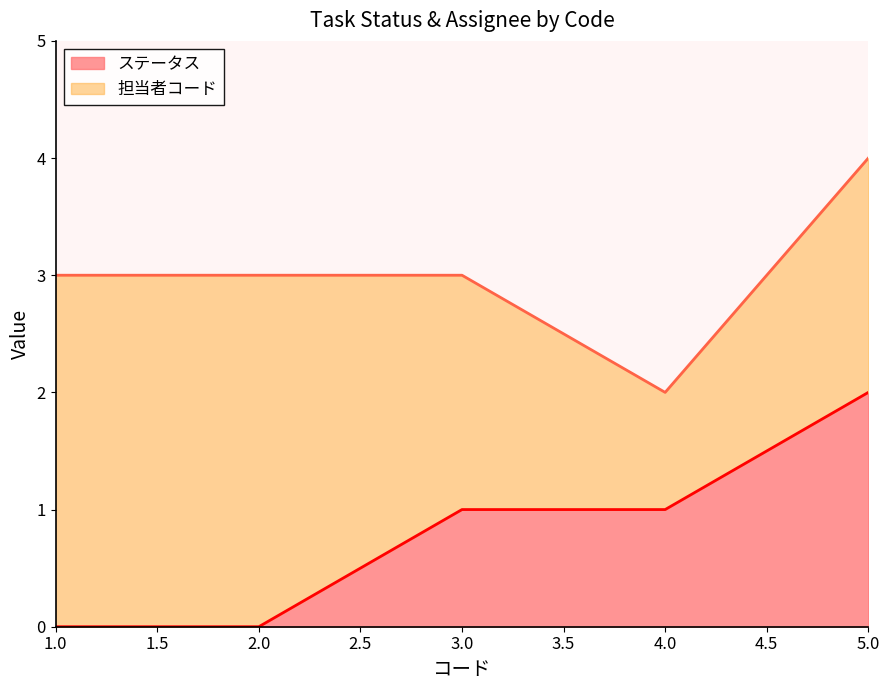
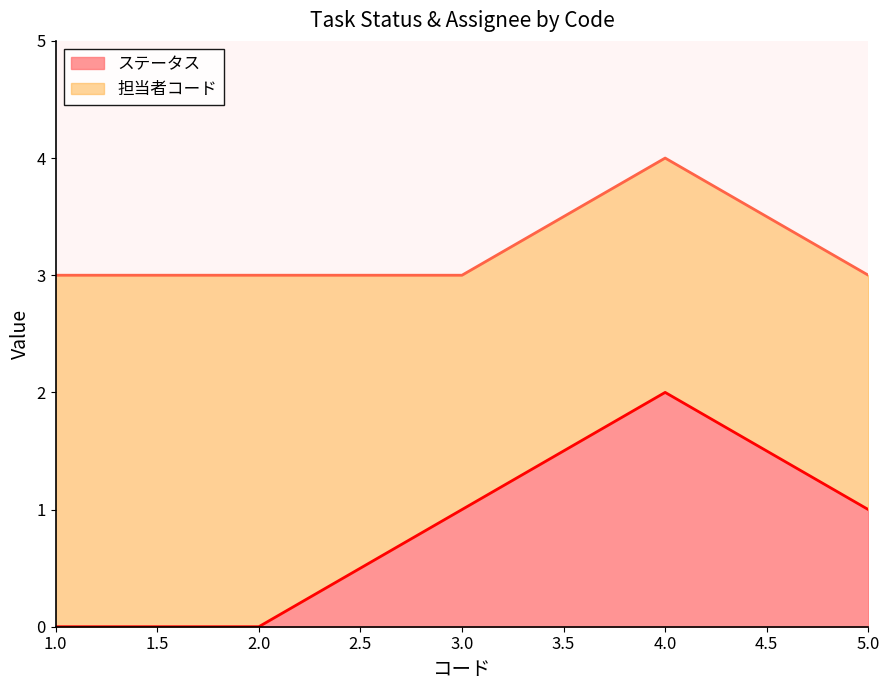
ステータス, 4.0: 1 -> 2
担当者コード, 4.0: 1 -> 2
ステータス, 5.0: 2 -> 1
